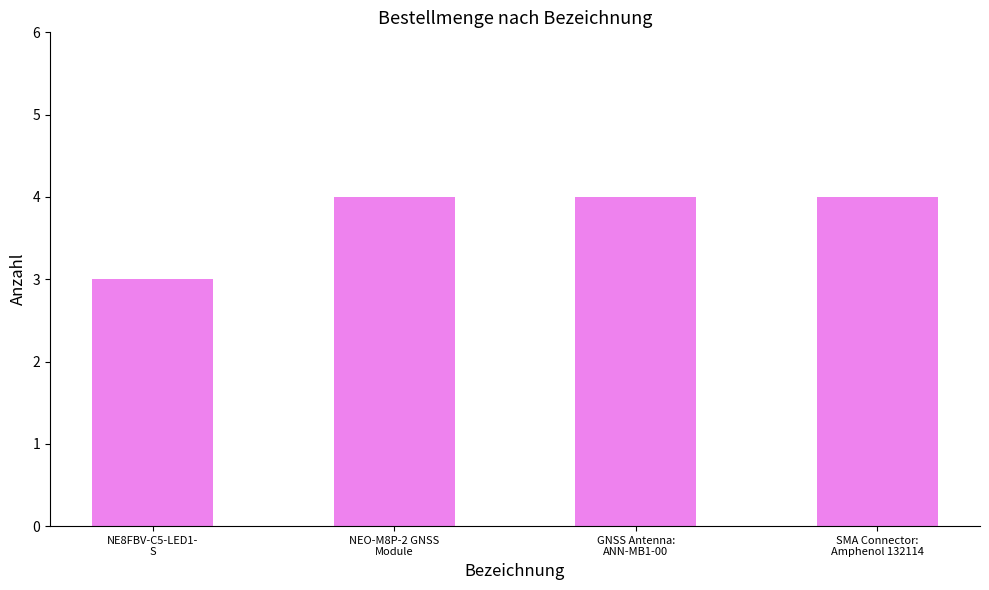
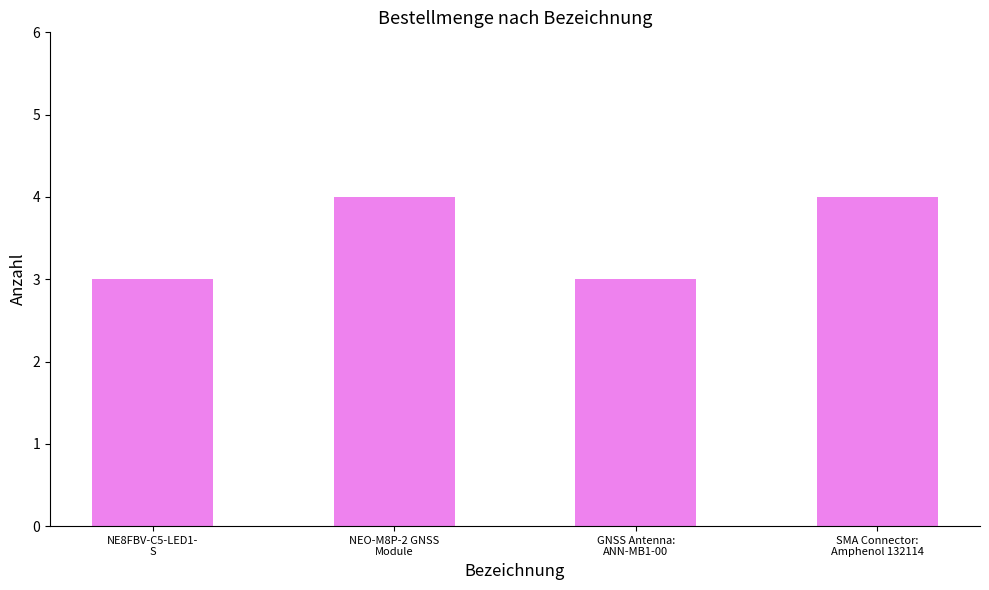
GNSS Antenna: ANN-MB1-00: 4 -> 3
